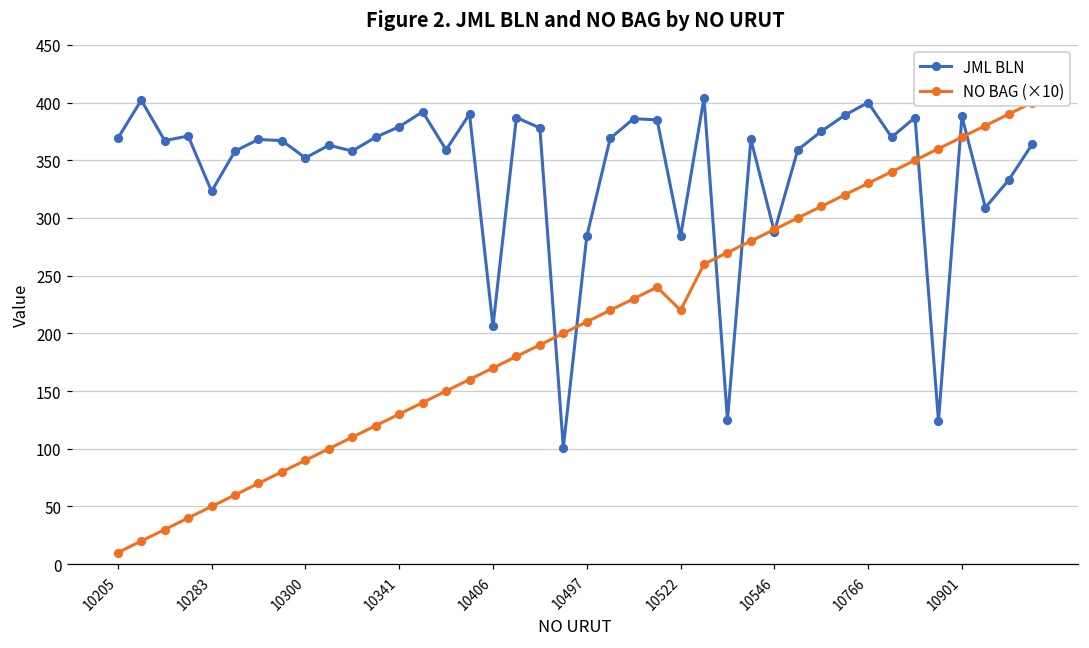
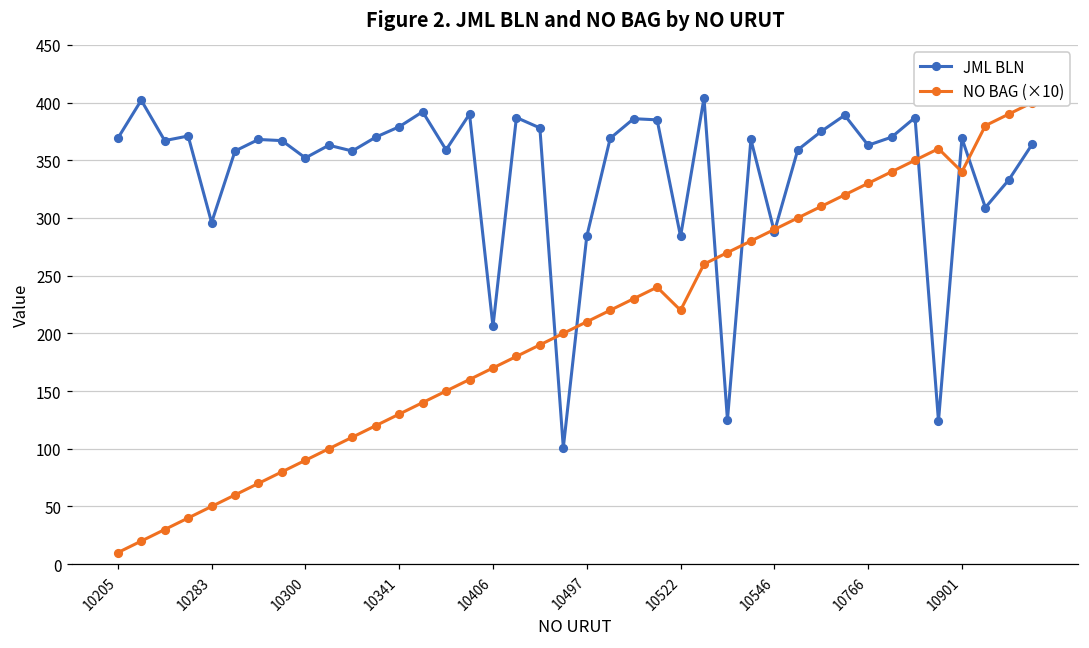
JML BLN, 10283: 323 -> 296
JML BLN, 10766: 400 -> 363
JML BLN, 10901: 388 -> 369
NO BAG (×10), 10901: 370 -> 340
